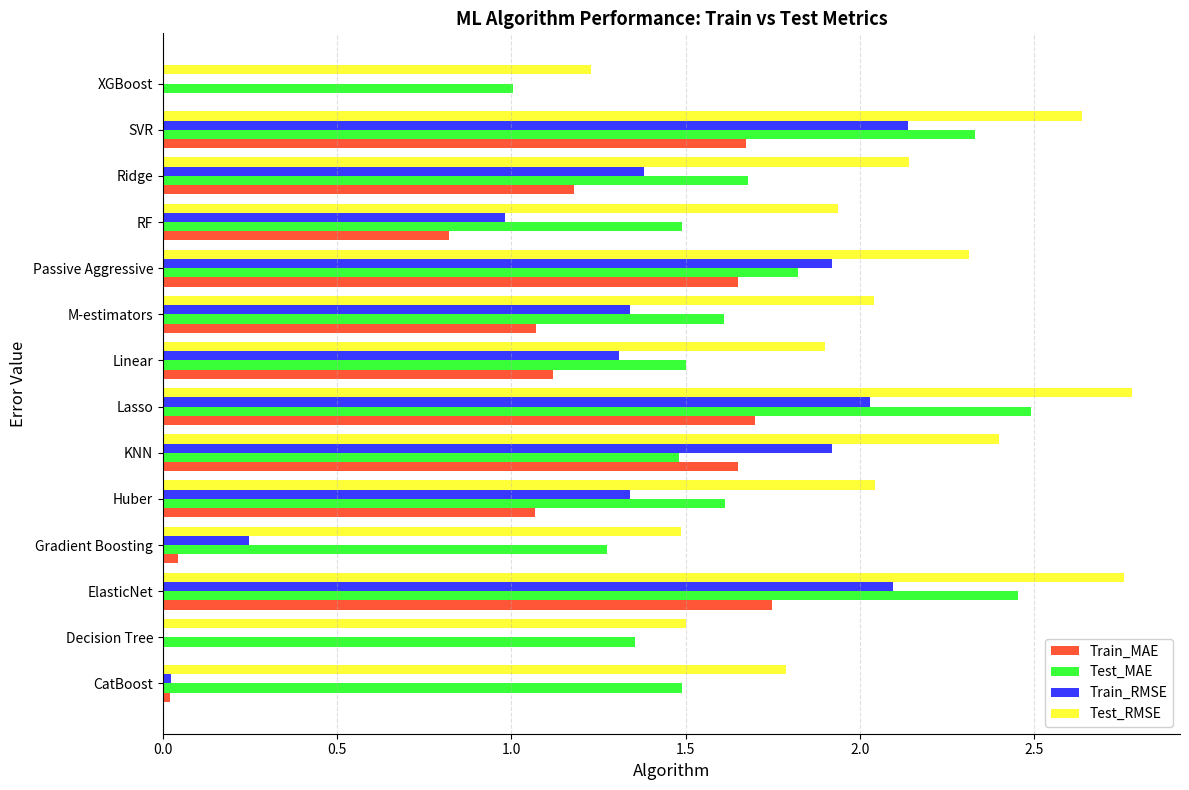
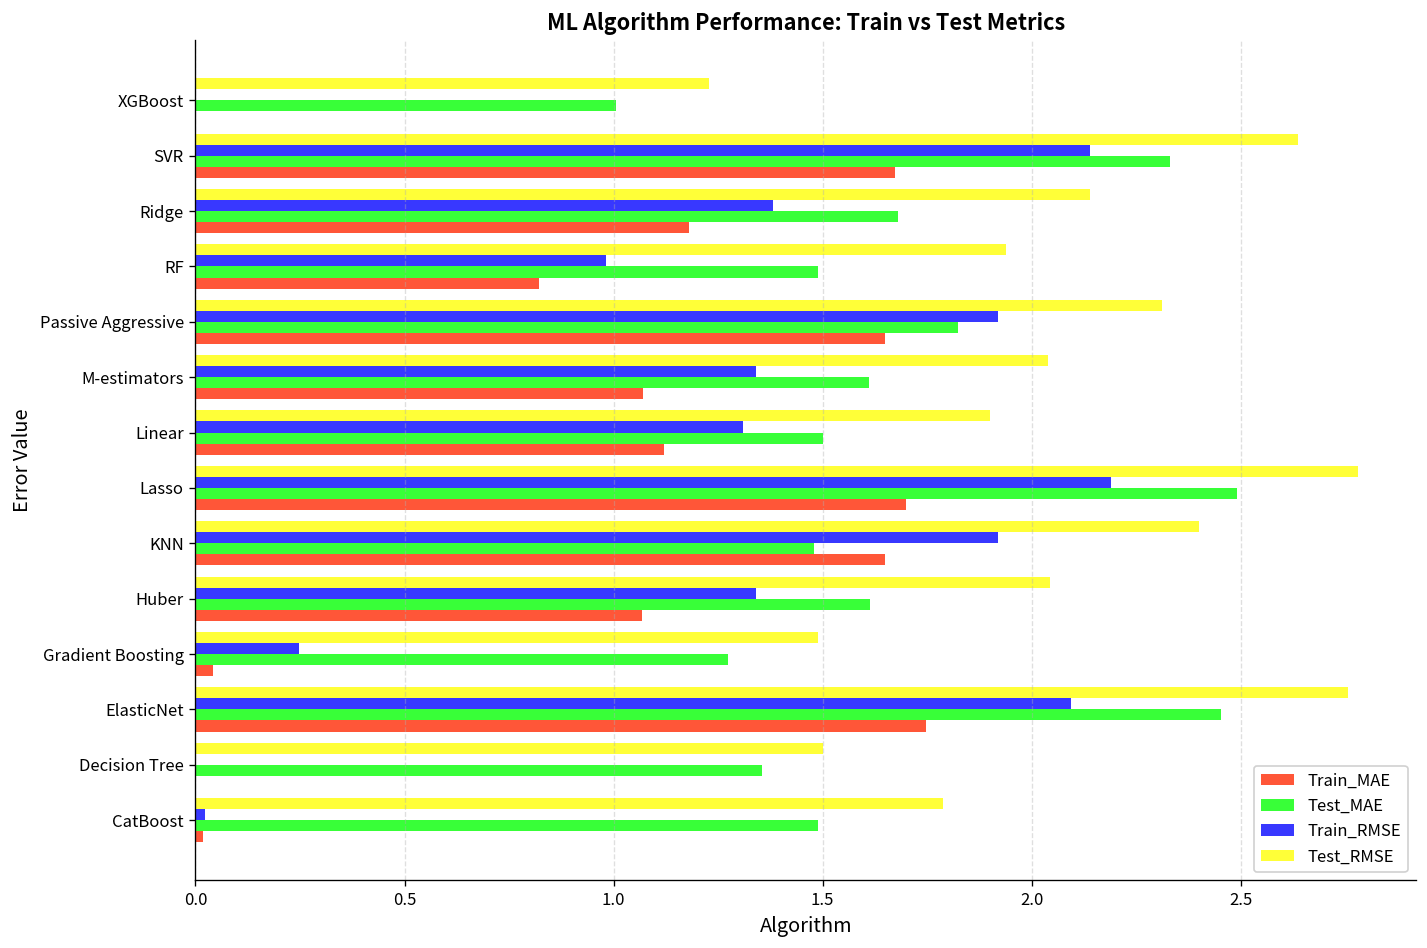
Train_RMSE, Lasso: 2.03 -> 2.19
